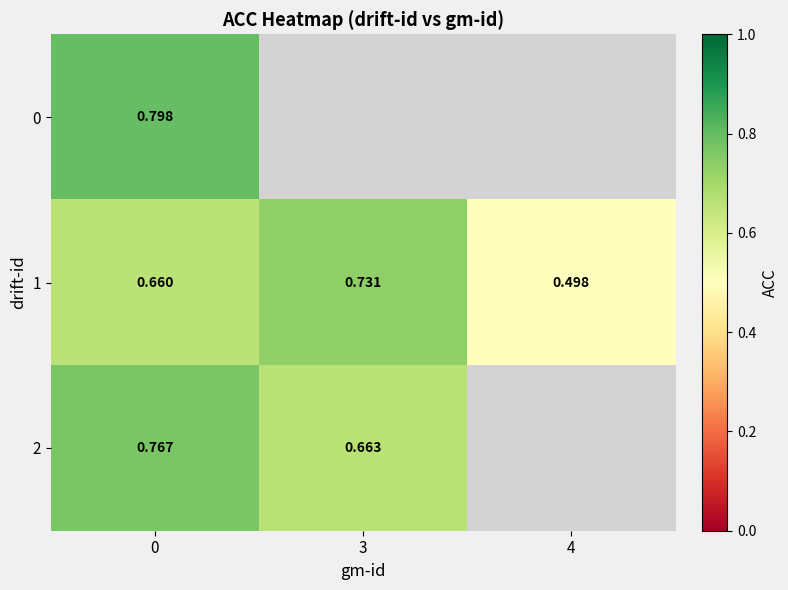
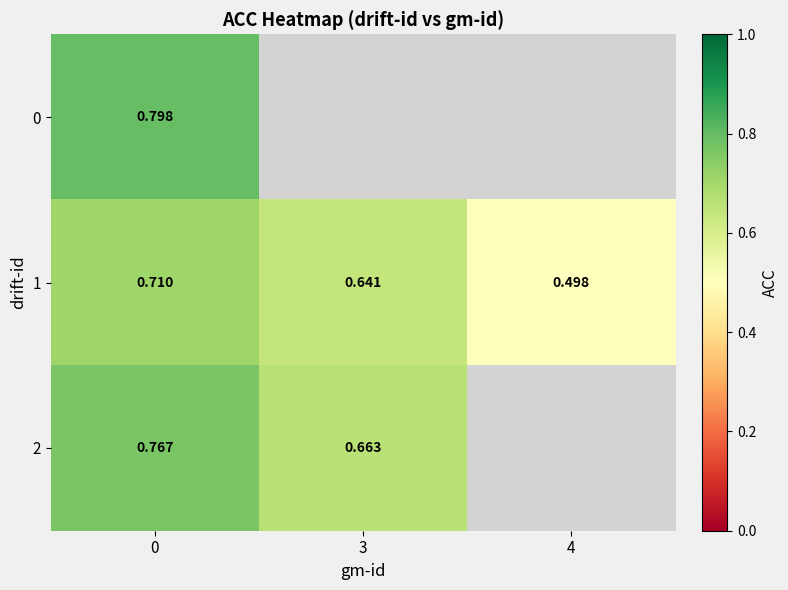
1, 0: 0.660 -> 0.710
1, 3: 0.731 -> 0.641
